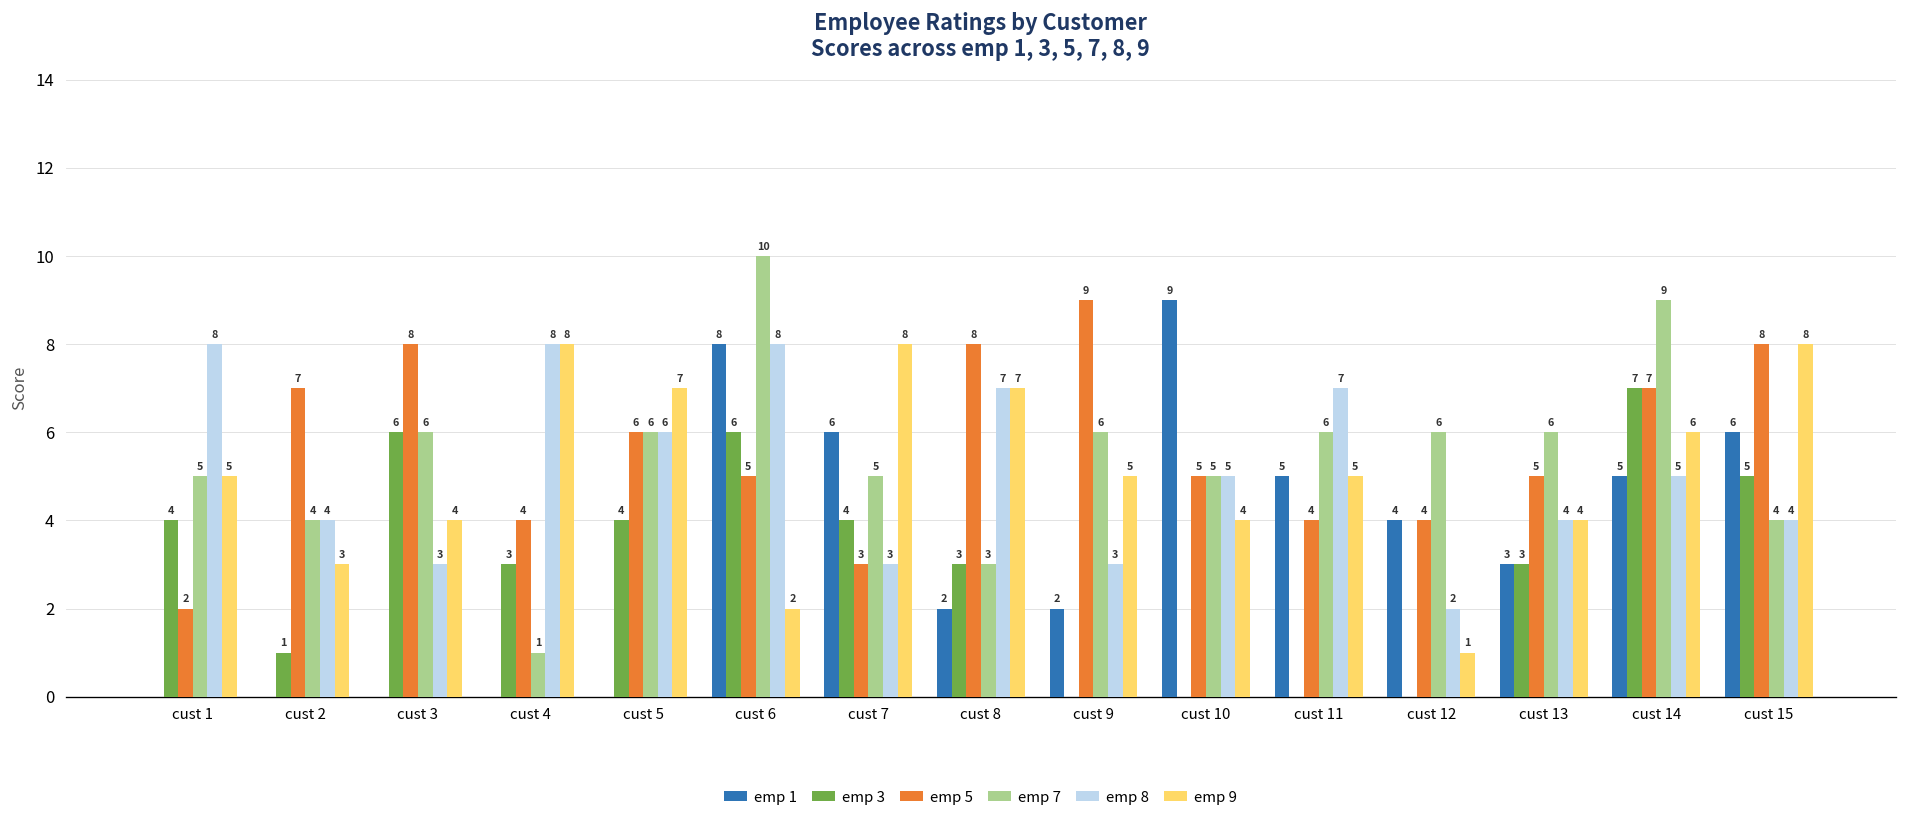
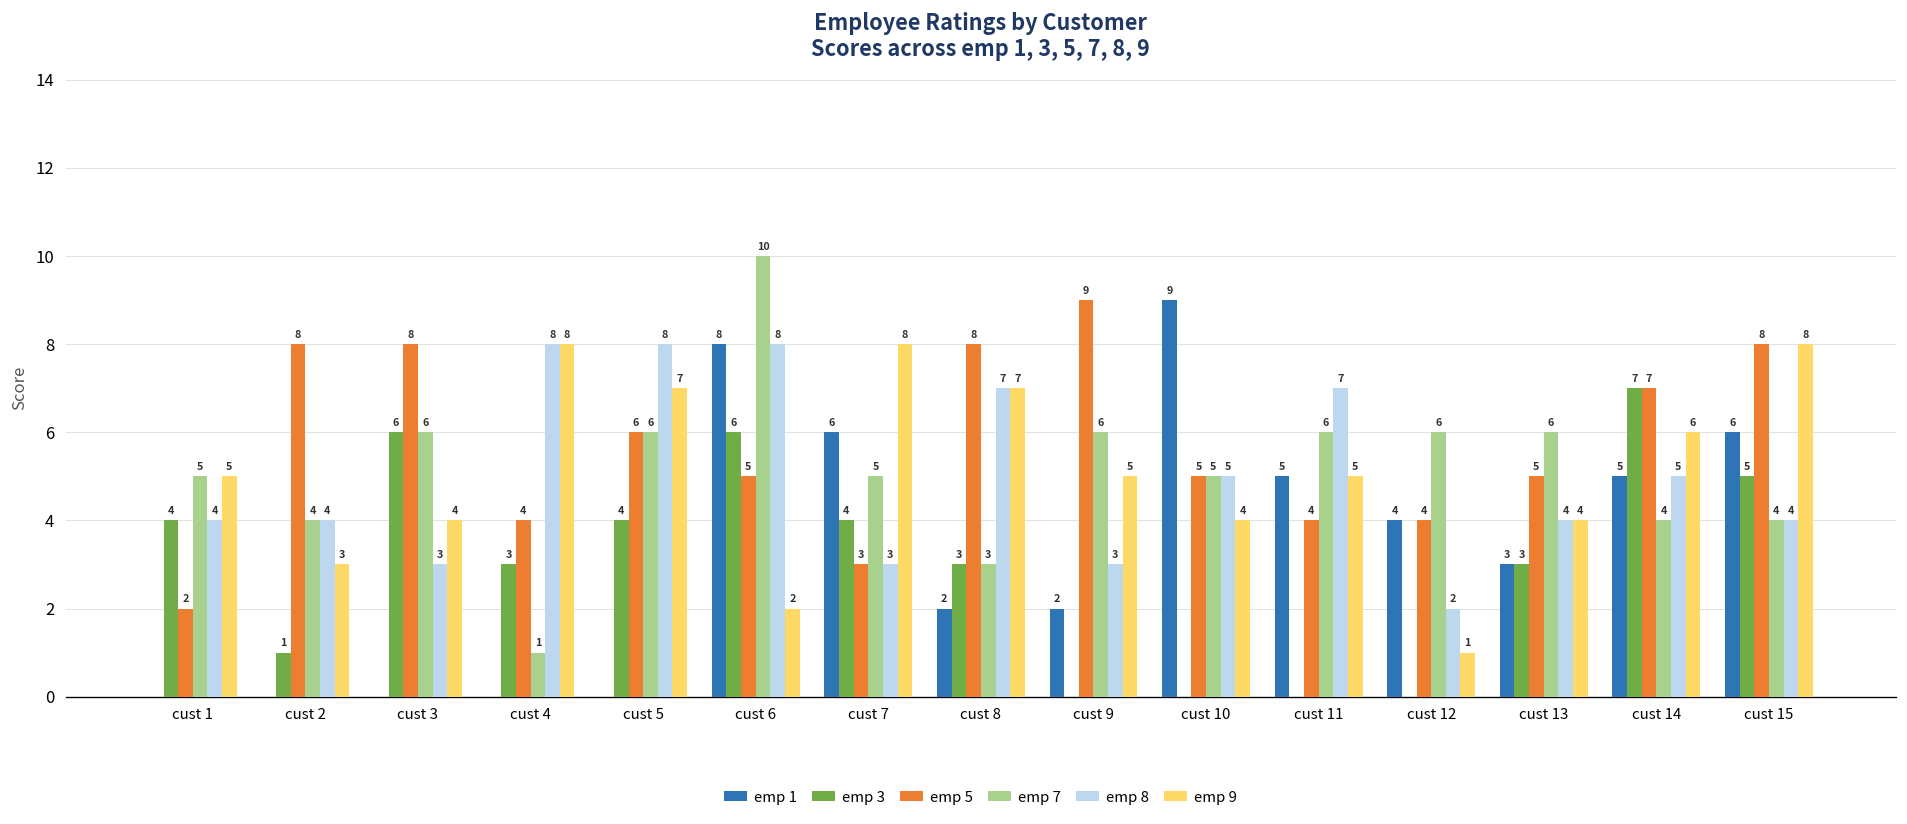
emp 8, cust 1: 8 -> 4
emp 5, cust 2: 7 -> 8
emp 8, cust 5: 6 -> 8
emp 7, cust 14: 9 -> 4
